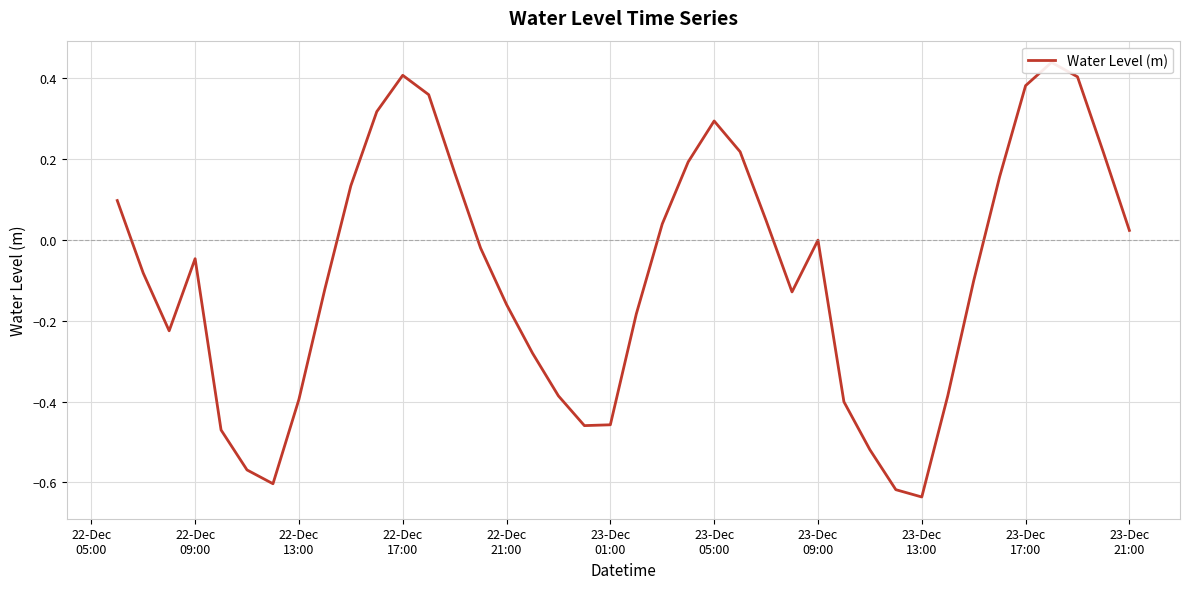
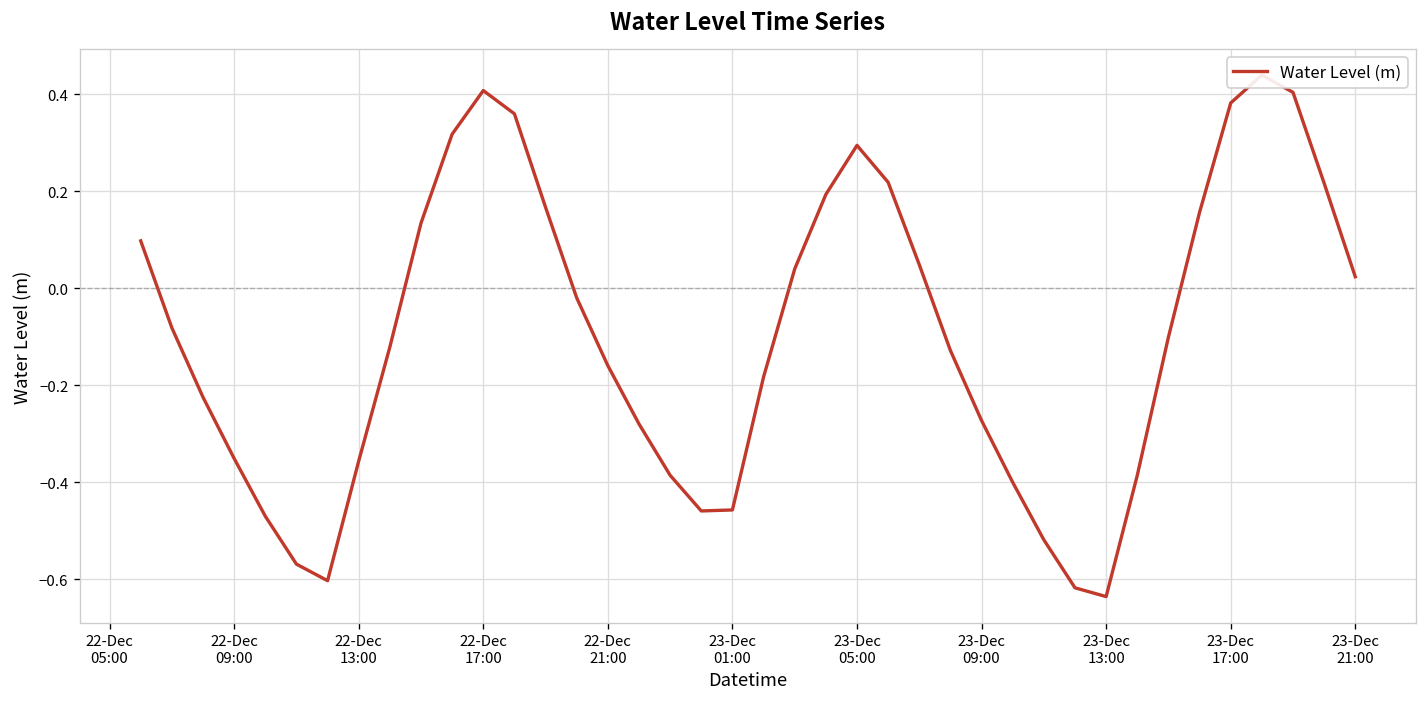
22-Dec 09:00: -0.05 -> -0.35
22-Dec 13:00: -0.39 -> -0.36
23-Dec 09:00: 0.00 -> -0.27
